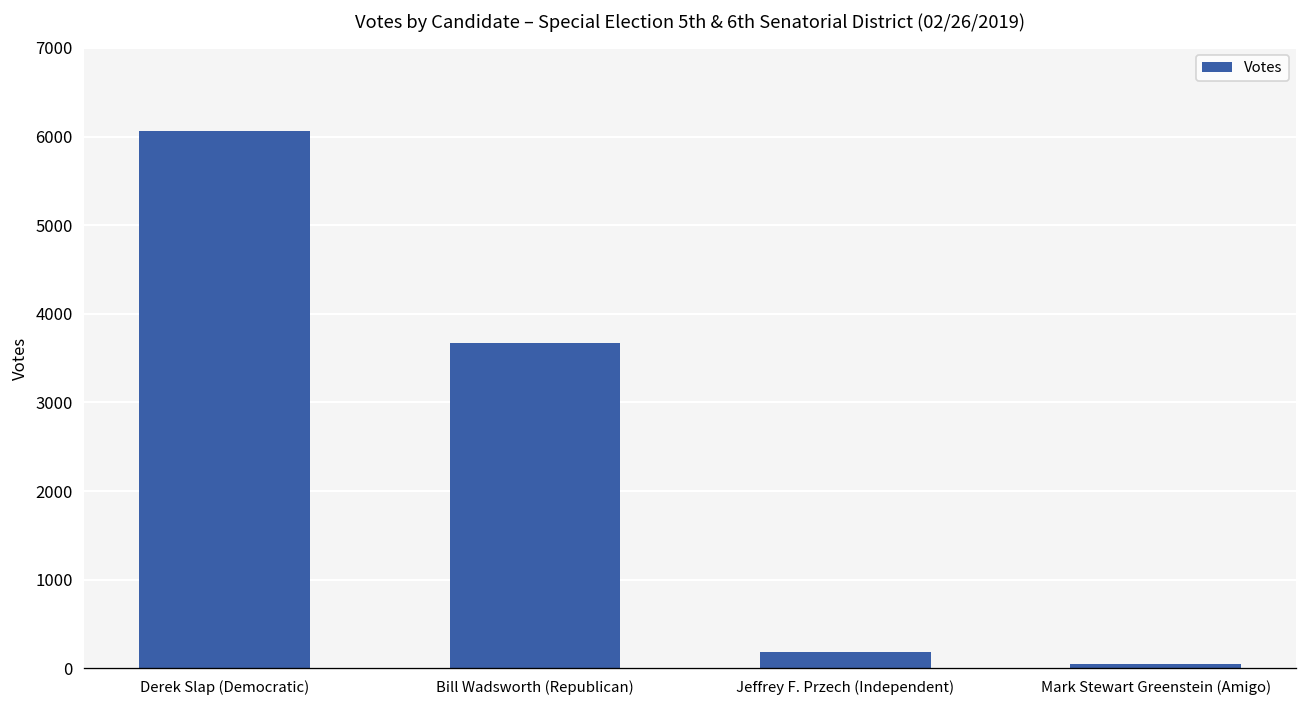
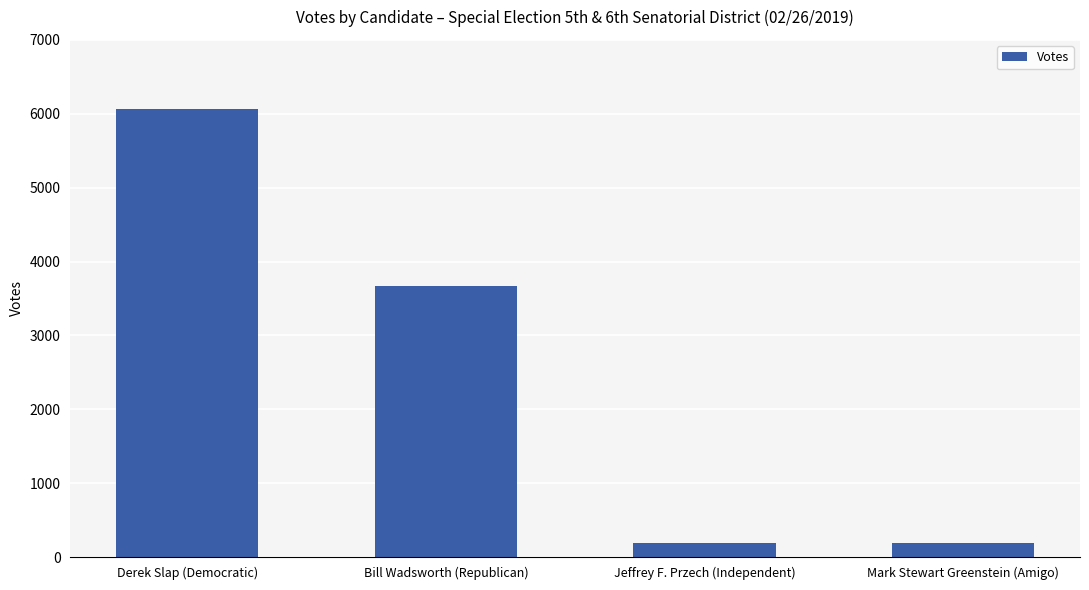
Mark Stewart Greenstein (Amigo): 100 -> 200
